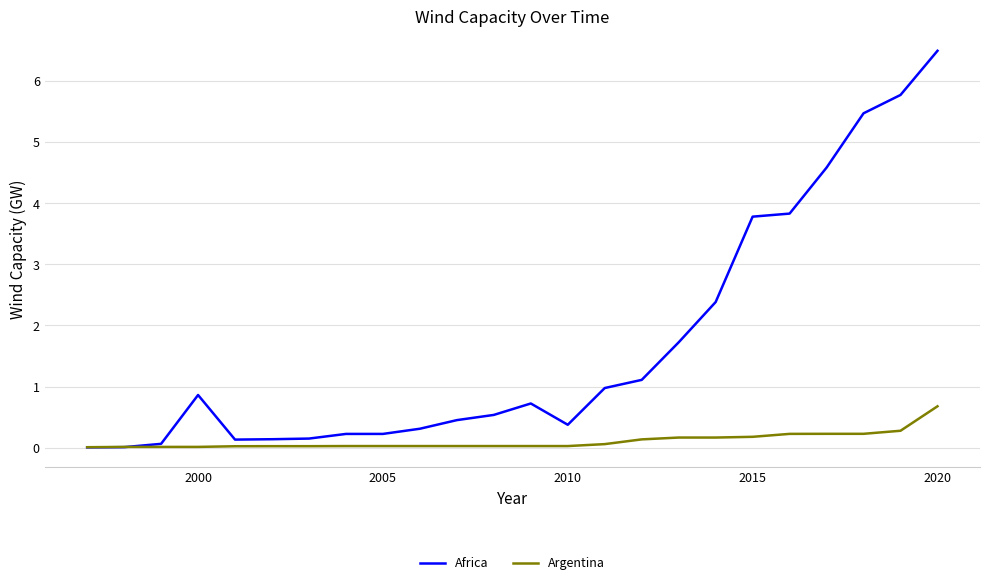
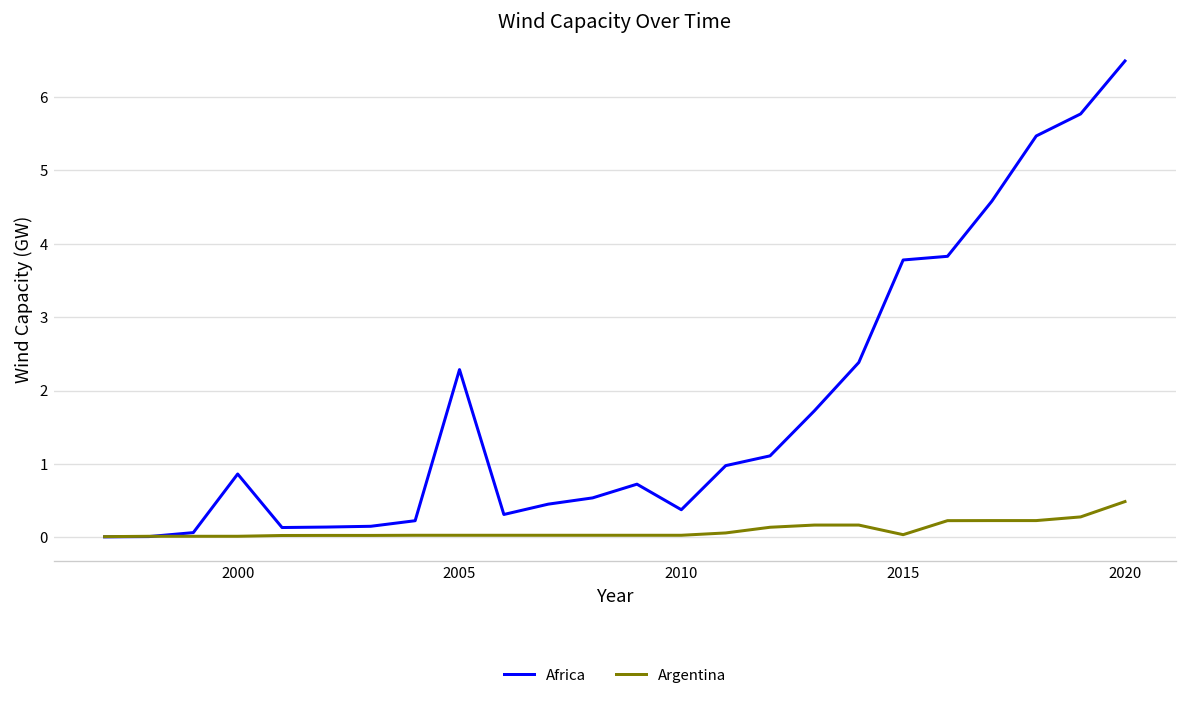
Africa, 2005: 0.2 -> 2.3
Argentina, 2015: 0.2 -> 0.0
Argentina, 2020: 0.7 -> 0.5
